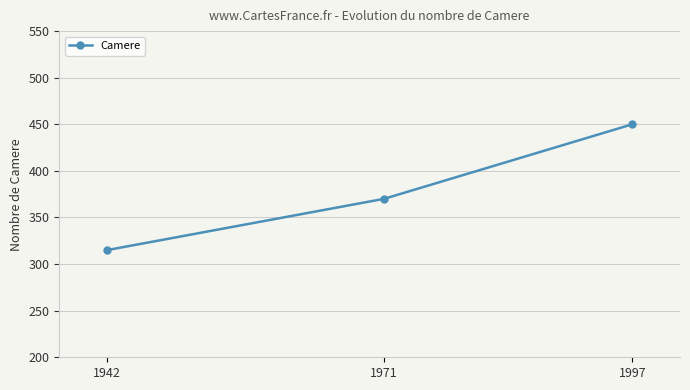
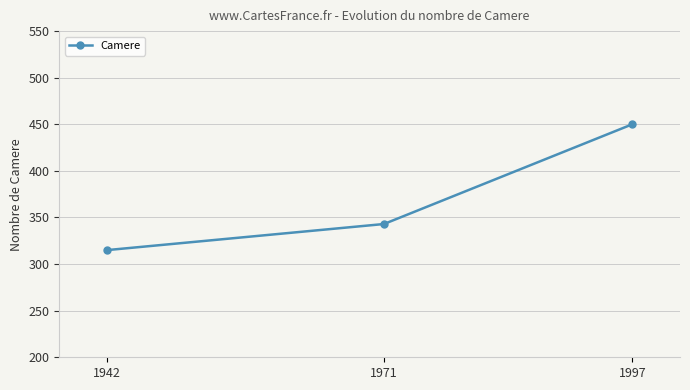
1971: 370 -> 340
